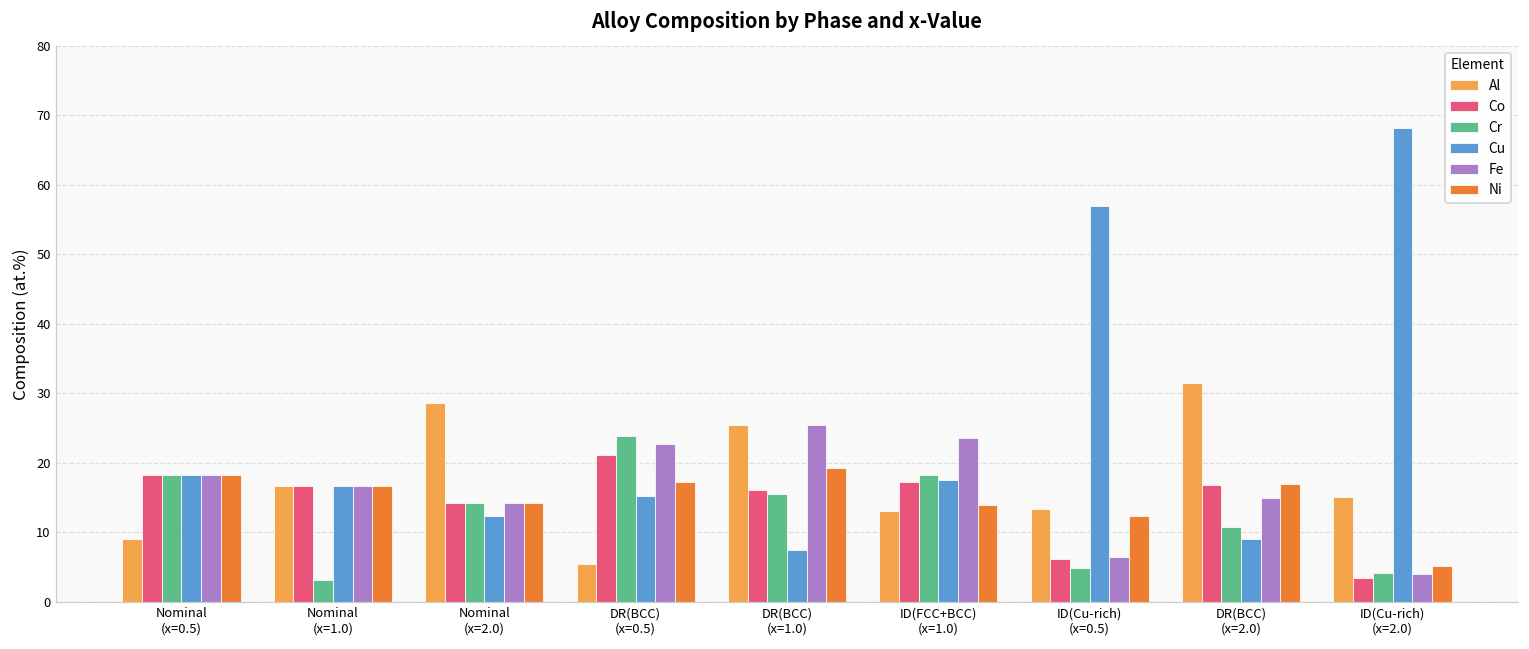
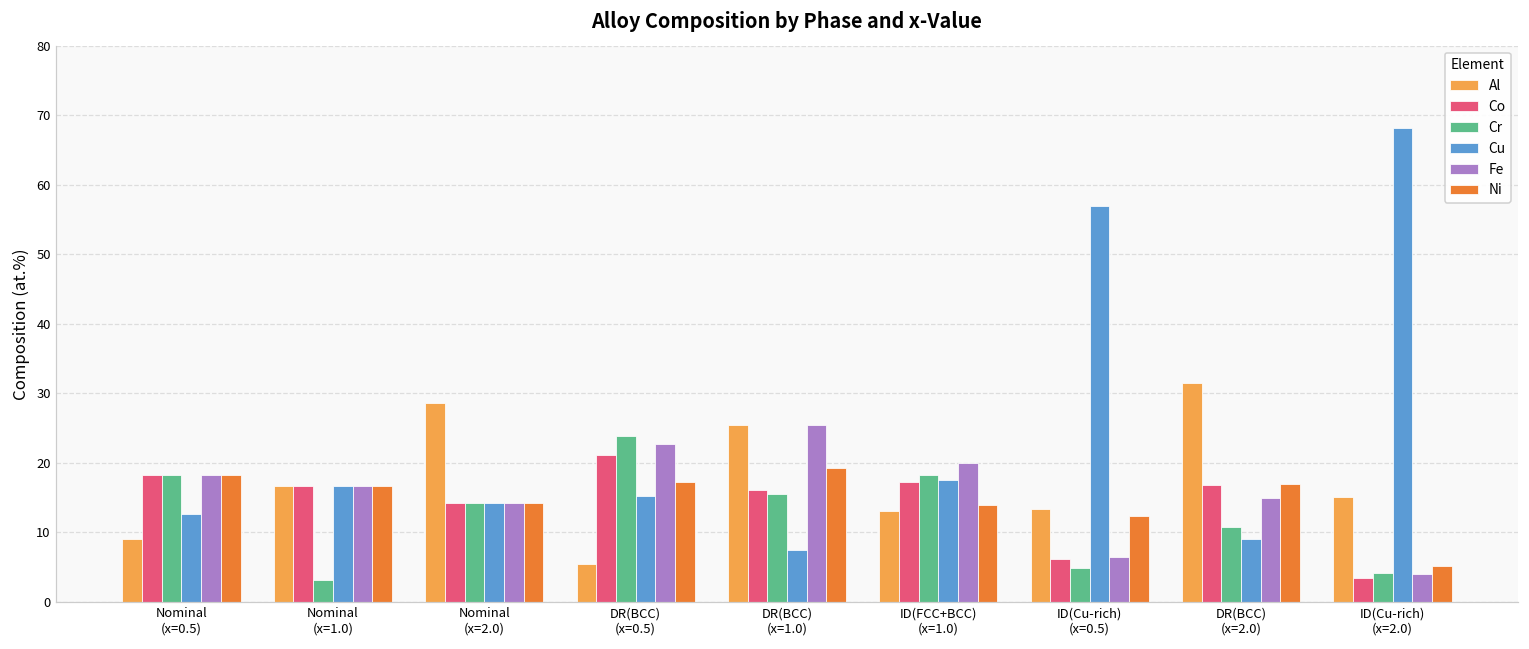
Cu, Nominal (x=0.5): 18 -> 13
Cu, Nominal (x=2.0): 12 -> 14
Fe, ID(FCC+BCC) (x=1.0): 24 -> 20
